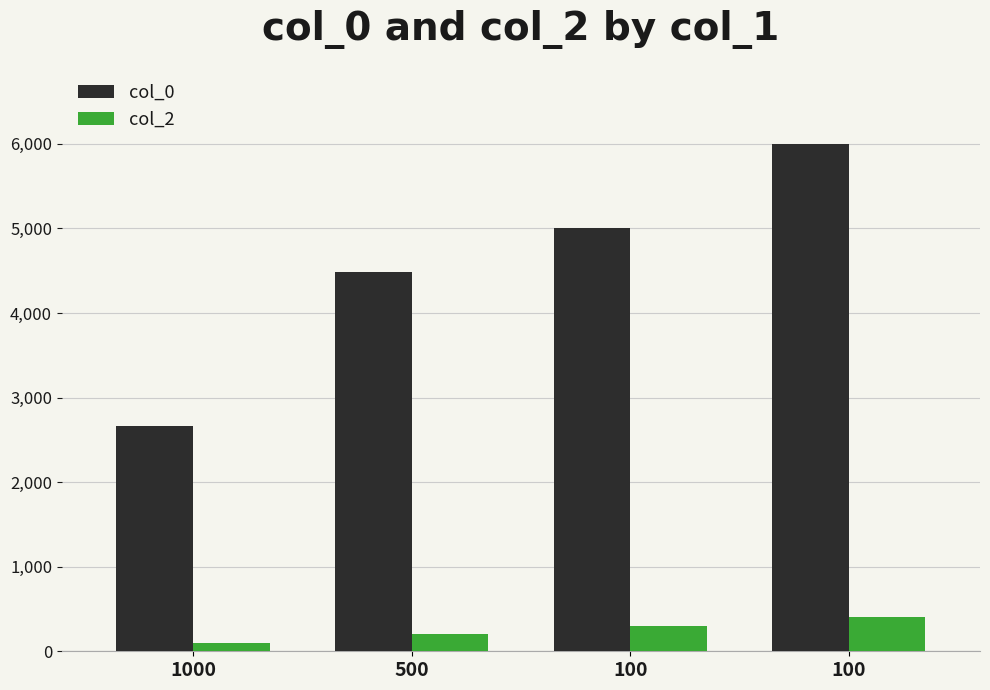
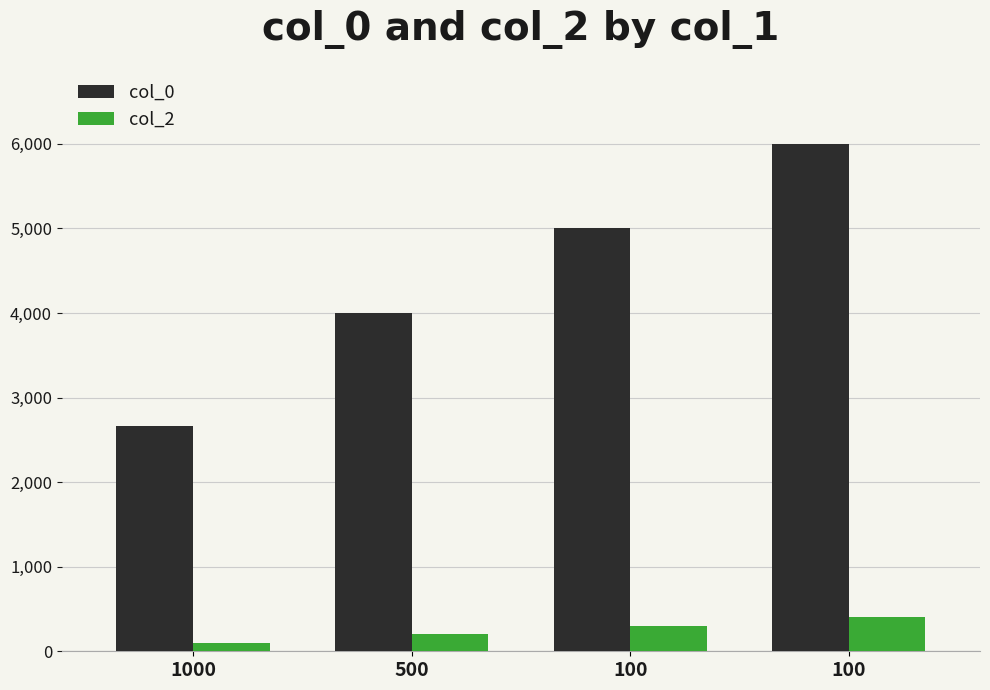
col_0, 500: 4,500 -> 4,000
